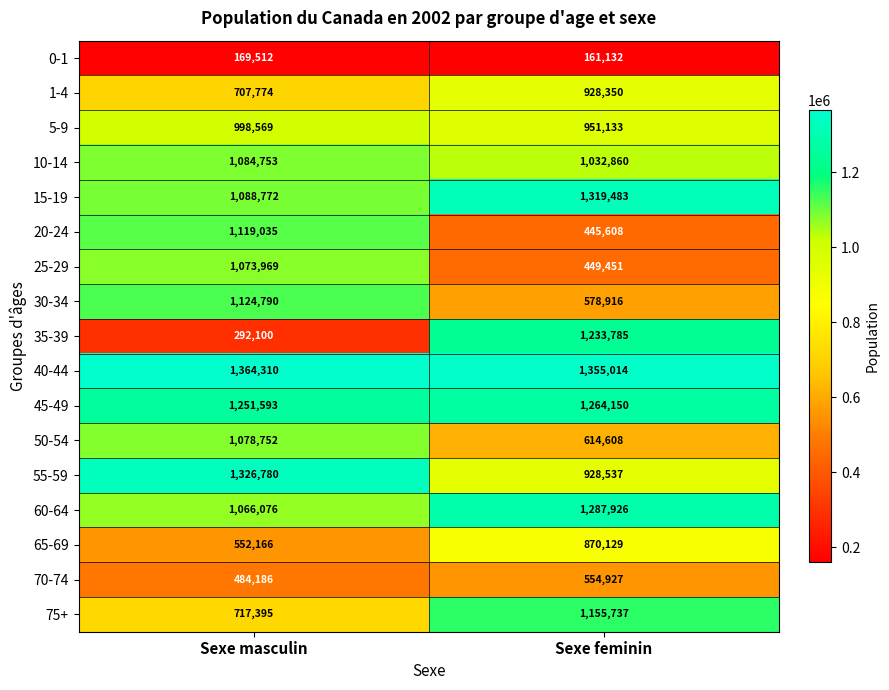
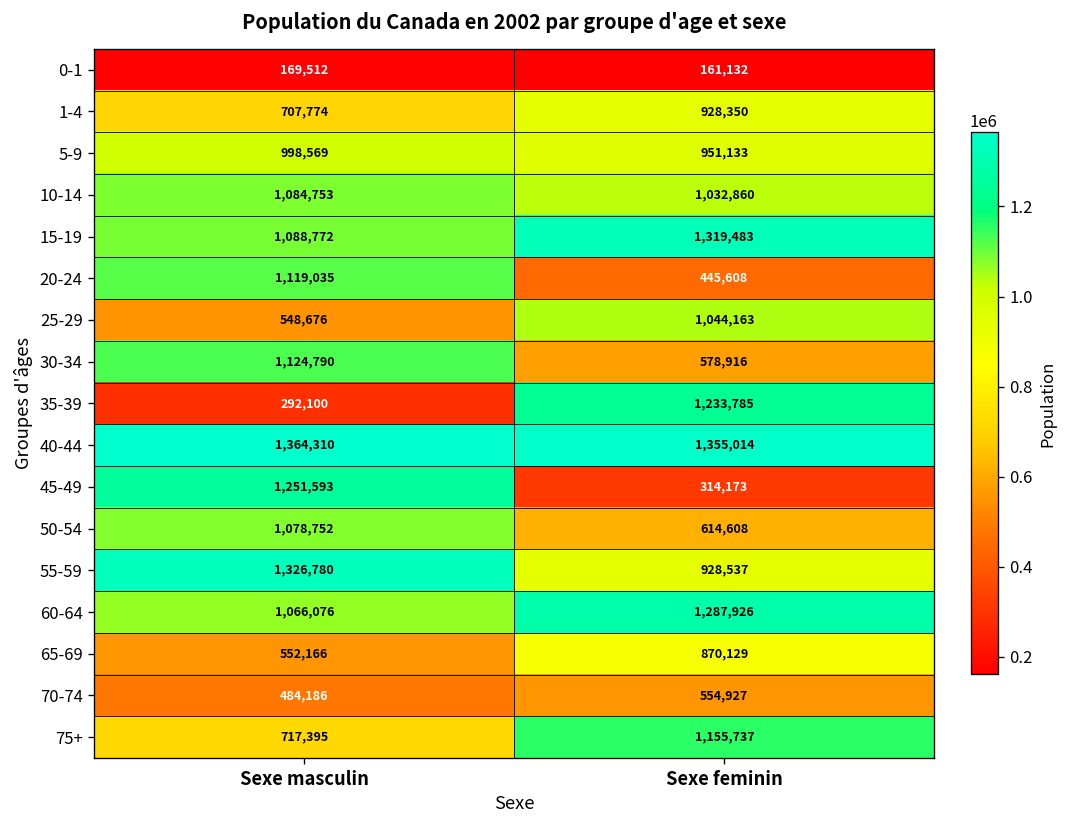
25-29, Sexe masculin: 1,073,969 -> 548,676
25-29, Sexe feminin: 449,451 -> 1,044,163
45-49, Sexe feminin: 1,264,150 -> 314,173
